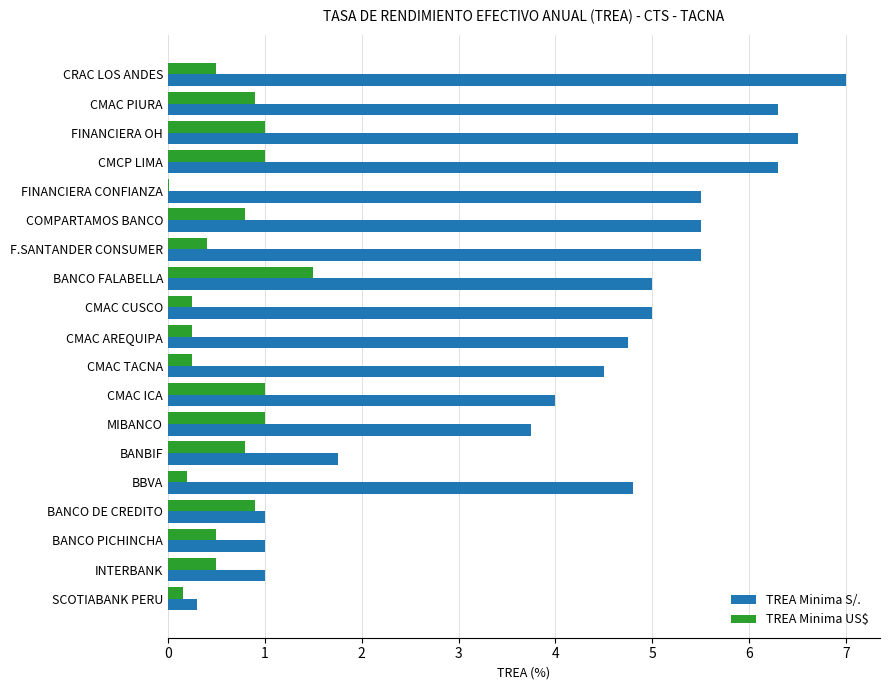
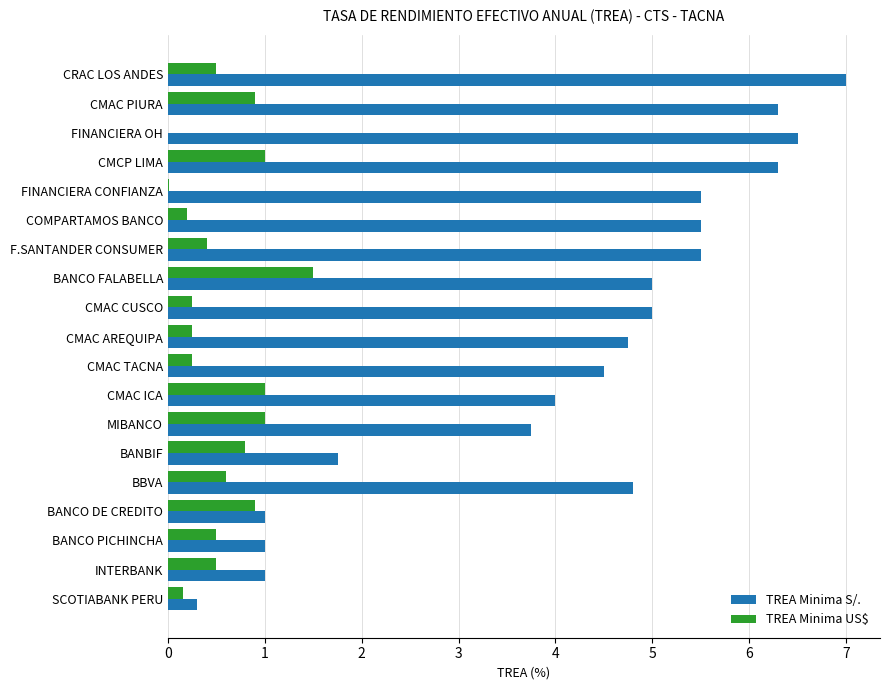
TREA Minima US$, FINANCIERA OH: 1 -> 0
TREA Minima US$, COMPARTAMOS BANCO: 0.8 -> 0.2
TREA Minima US$, BBVA: 0.2 -> 0.6
